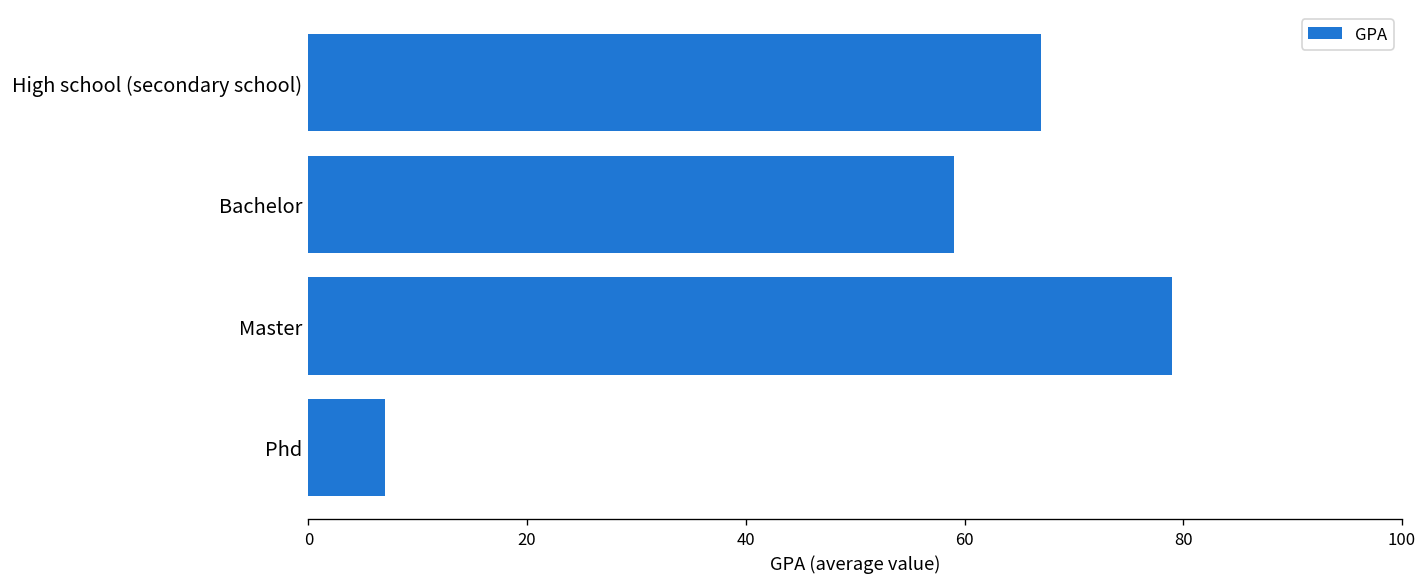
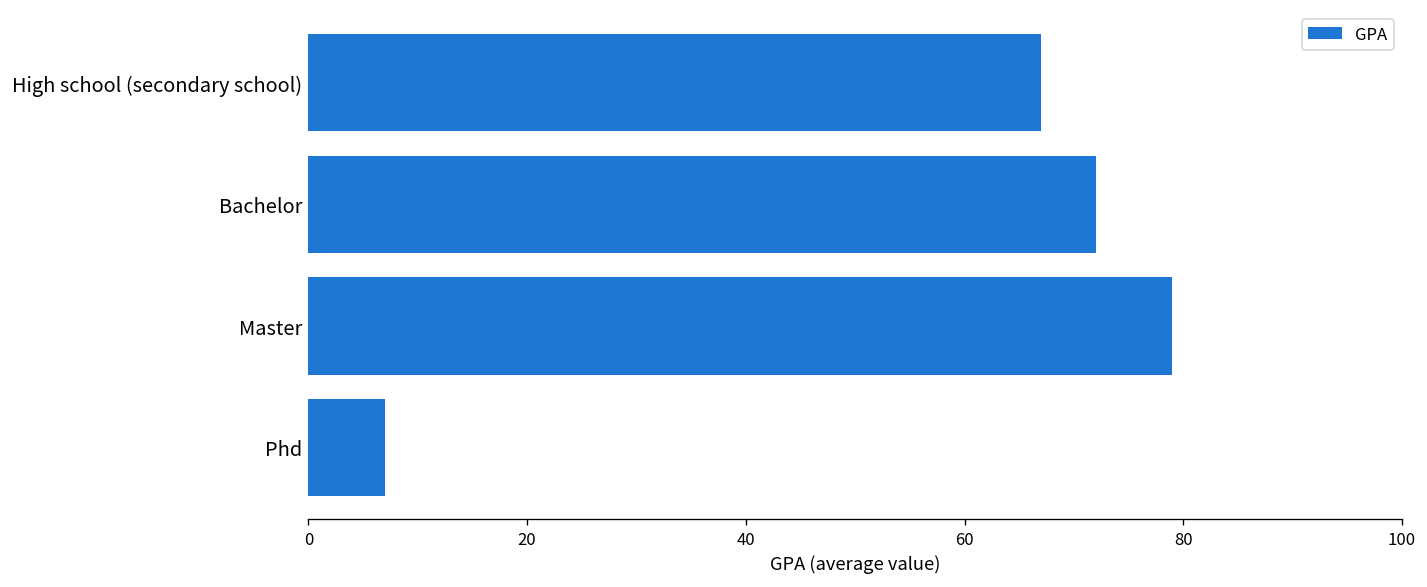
Bachelor: 59 -> 72
